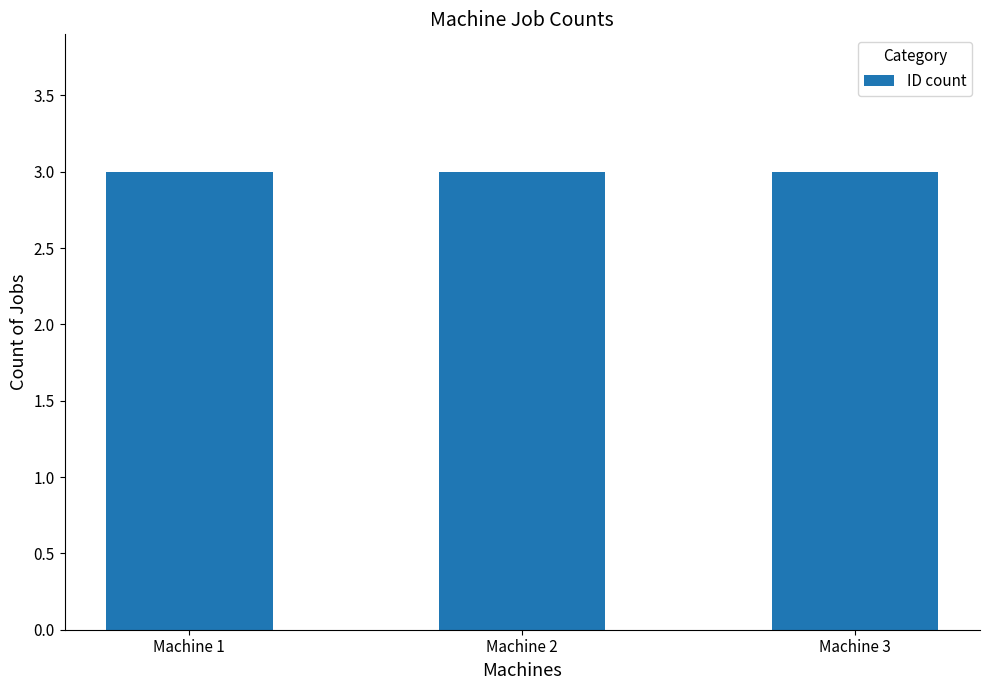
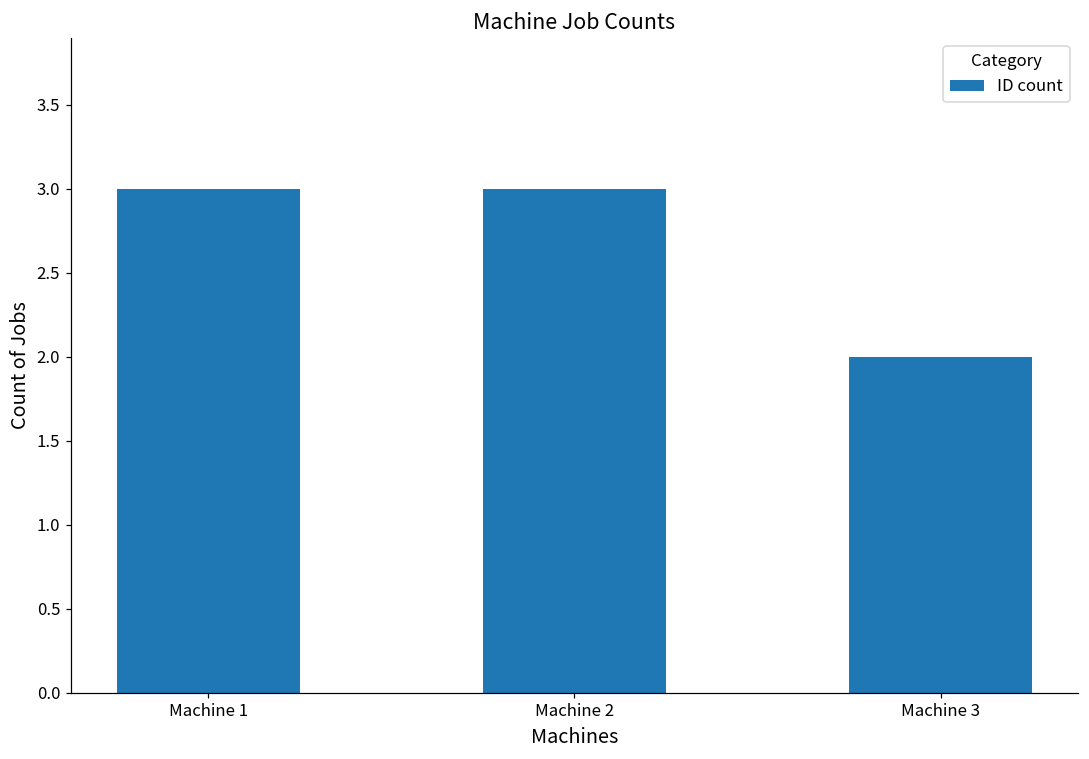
Machine 3: 3 -> 2
